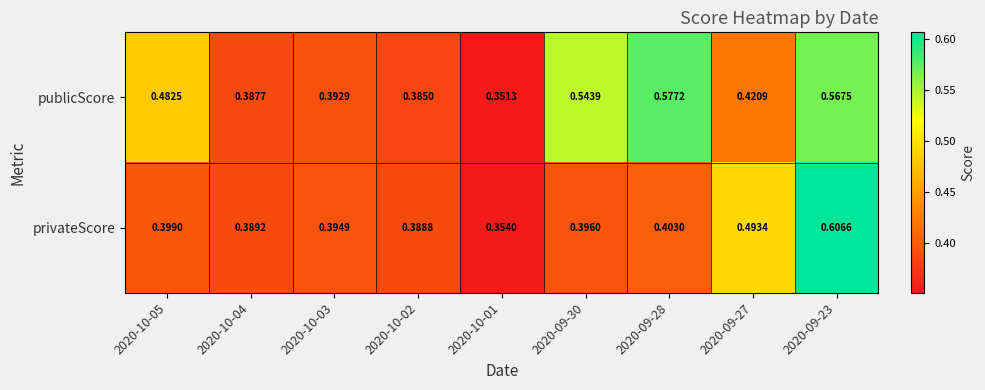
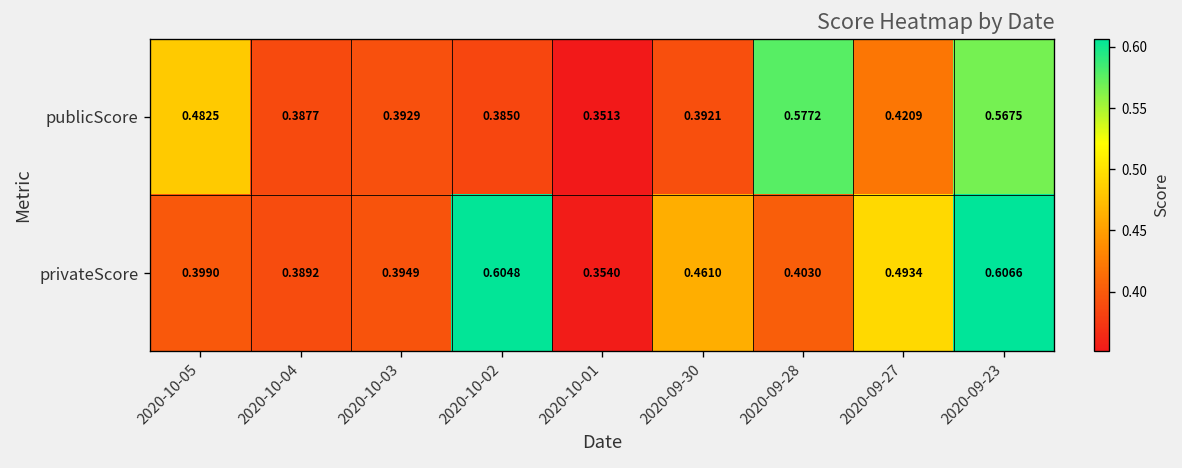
publicScore, 2020-09-30: 0.5439 -> 0.3921
privateScore, 2020-10-02: 0.3888 -> 0.6048
privateScore, 2020-09-30: 0.3960 -> 0.4610
